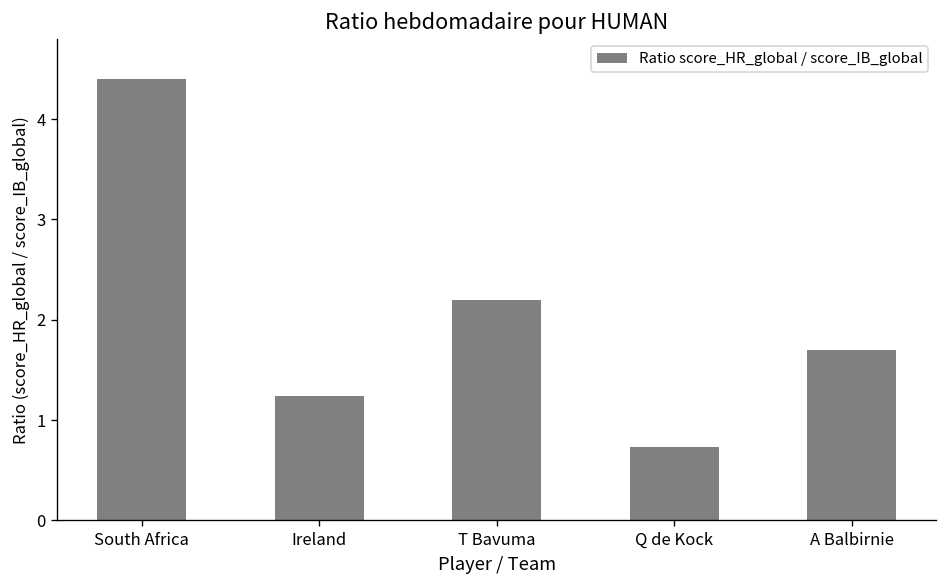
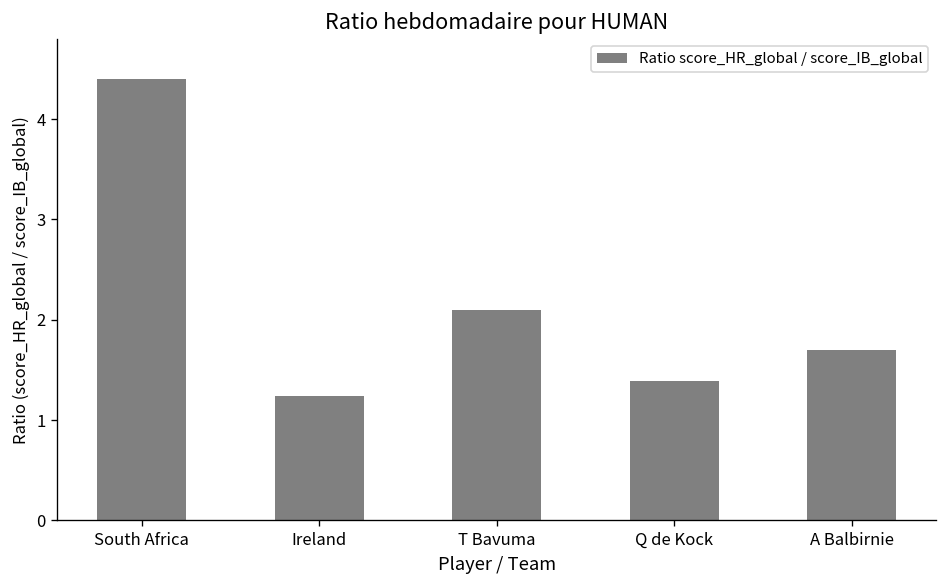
T Bavuma: 2.2 -> 2.1
Q de Kock: 0.7 -> 1.4
